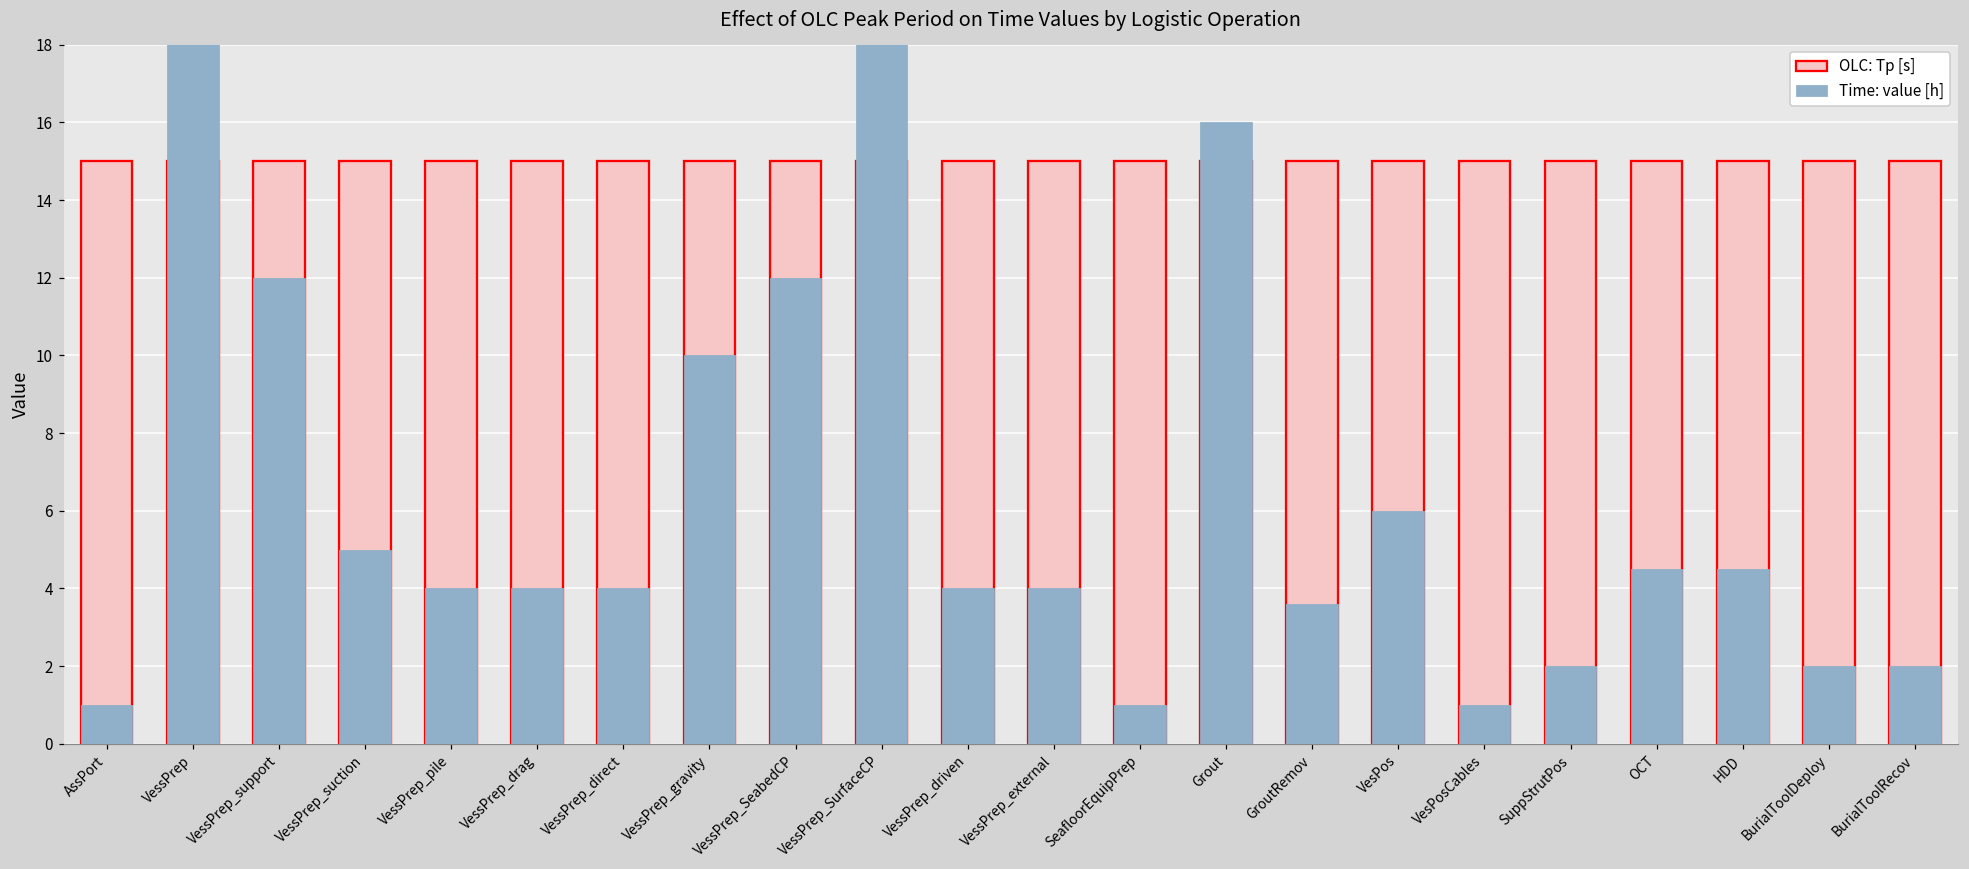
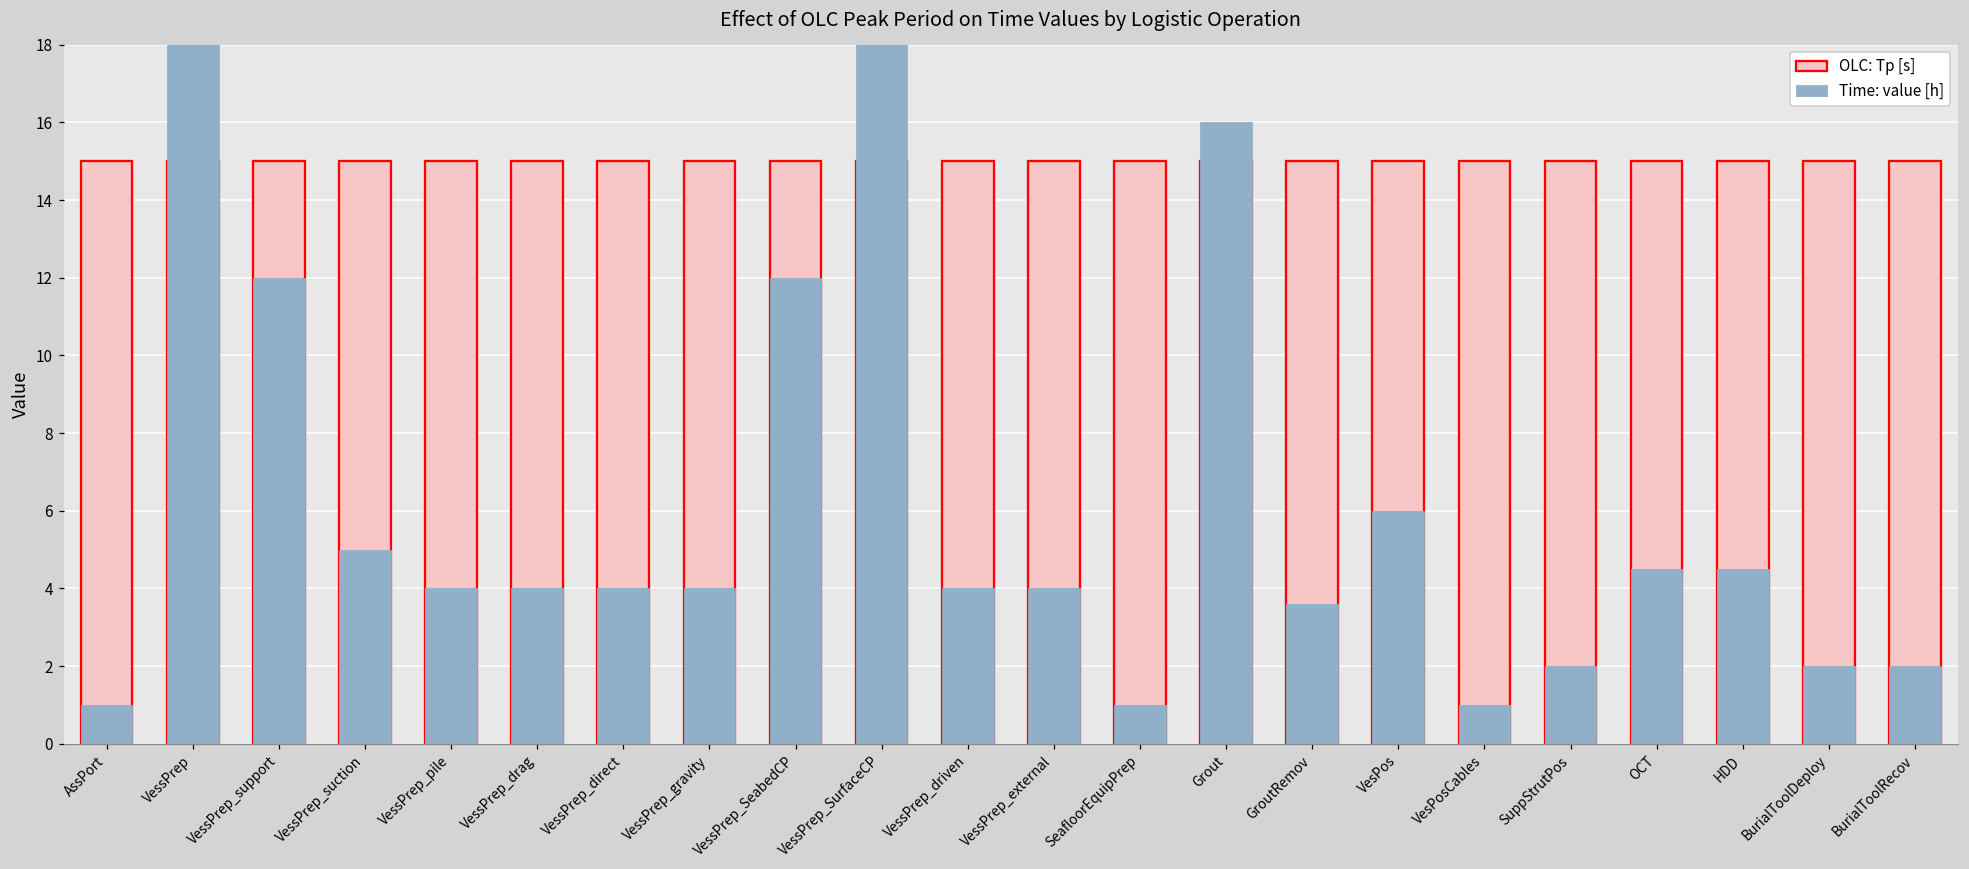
Time: value [h], VessPrep_gravity: 10 -> 4
